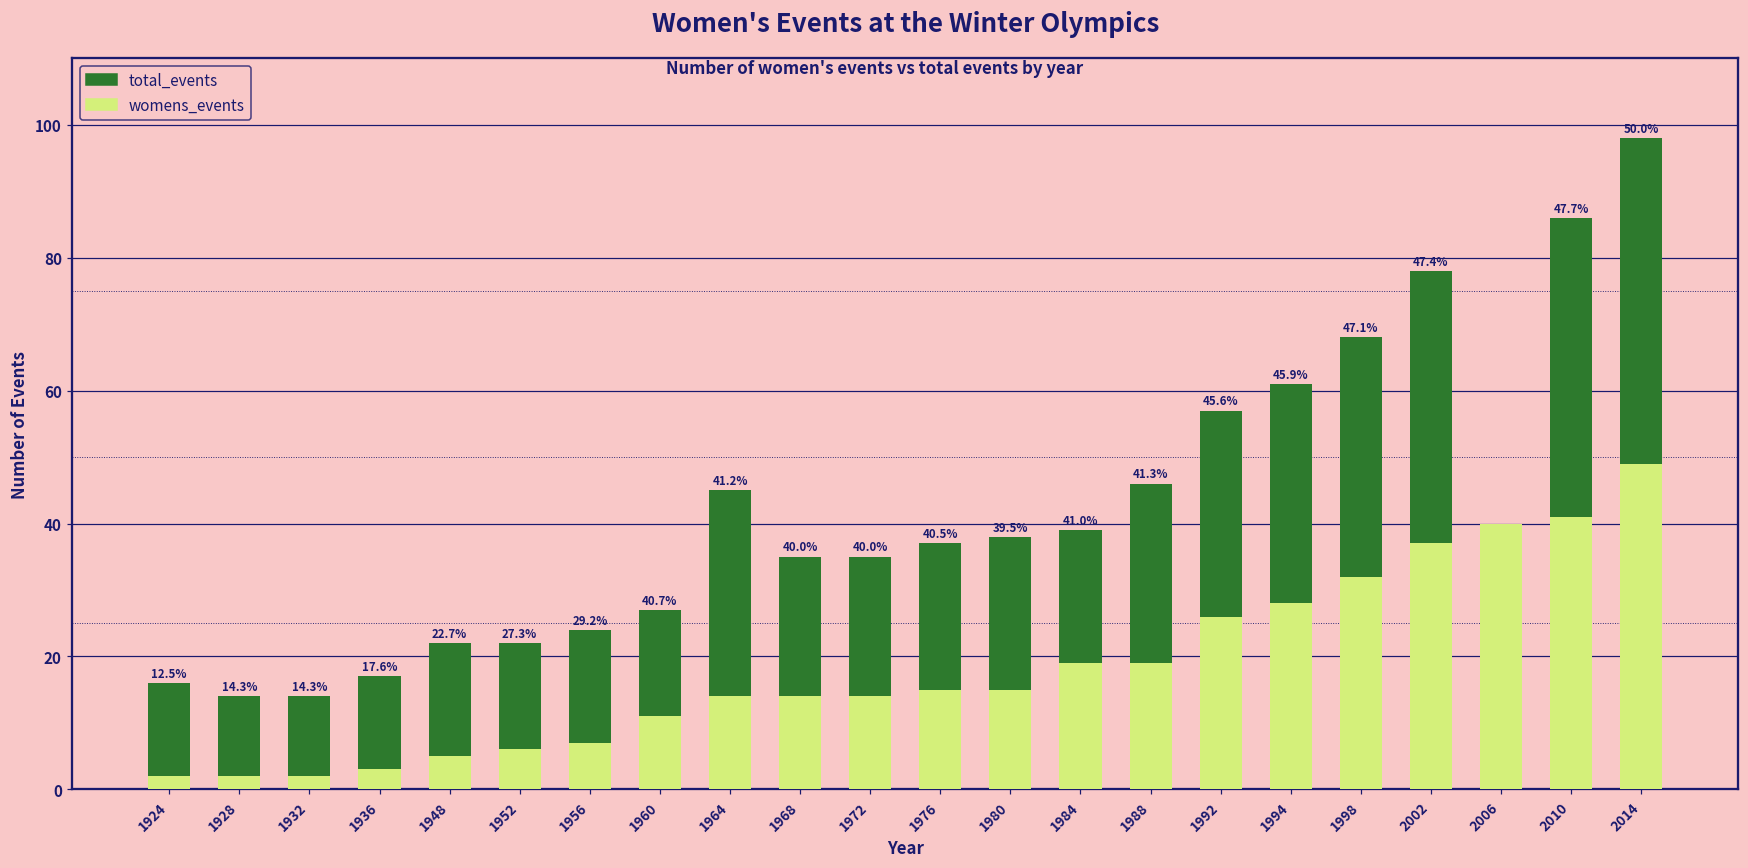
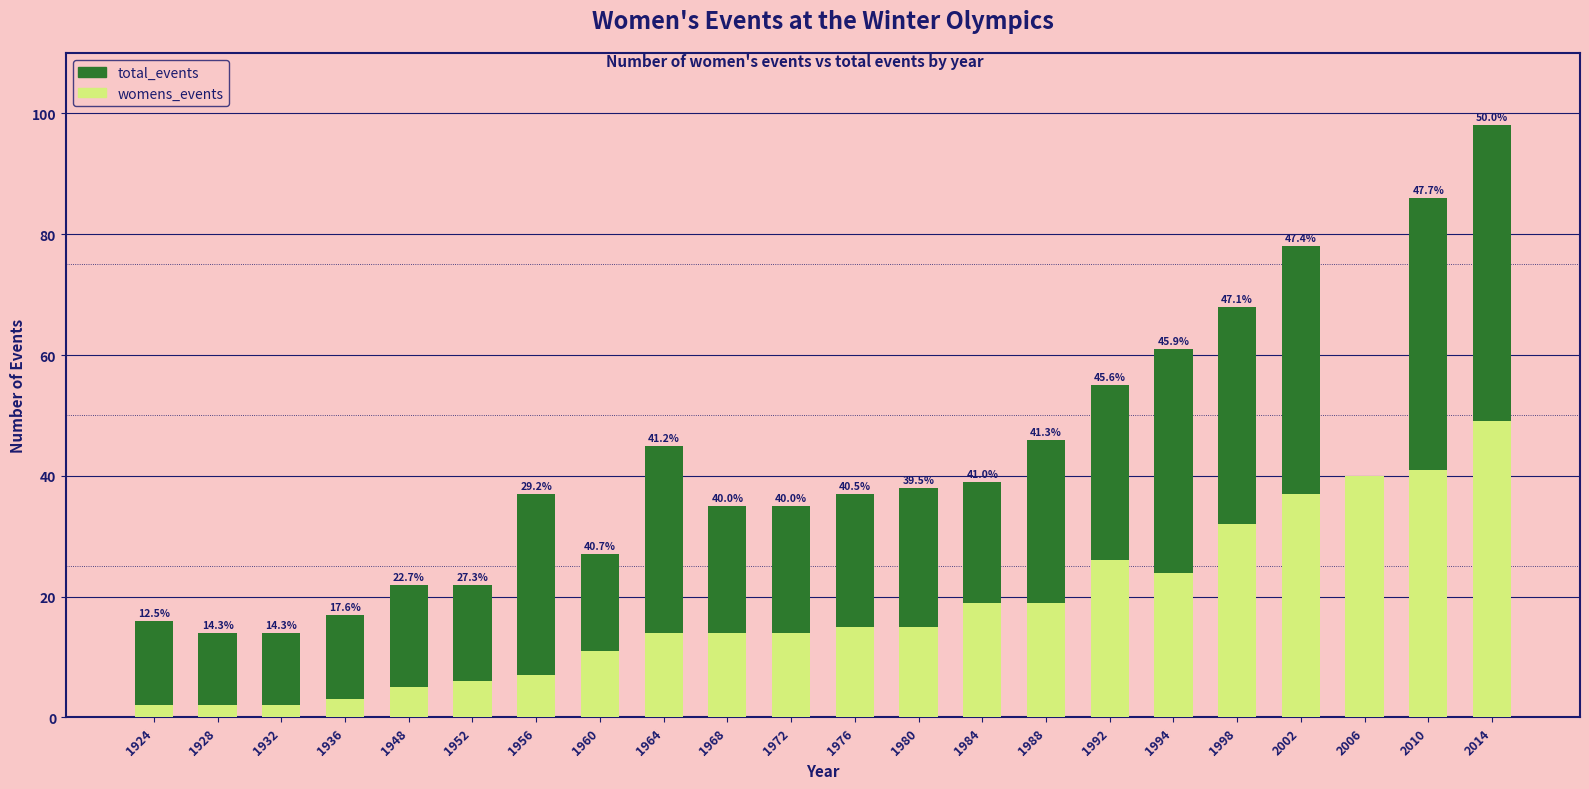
total_events, 1956: 24 -> 37
total_events, 1992: 57 -> 55
womens_events, 1994: 28 -> 24
